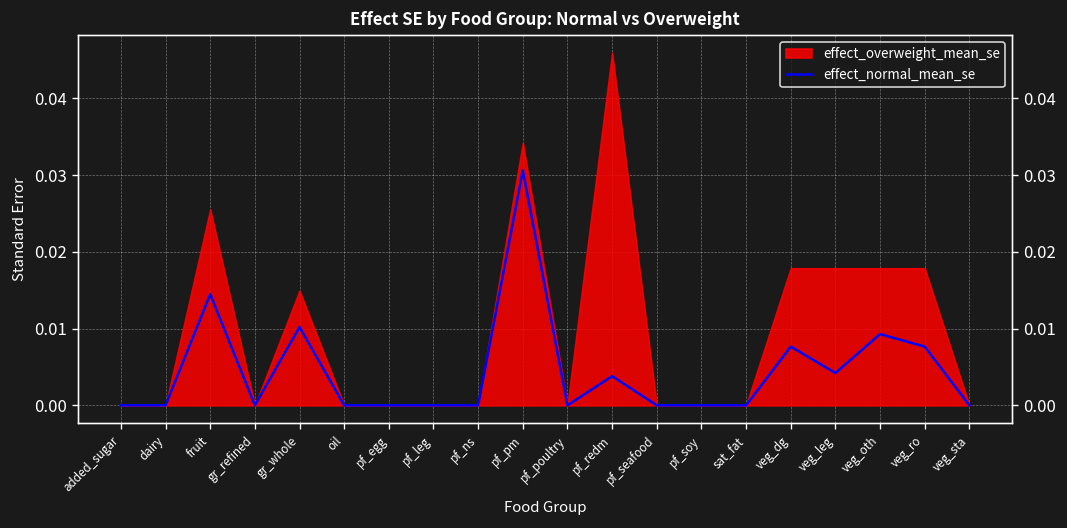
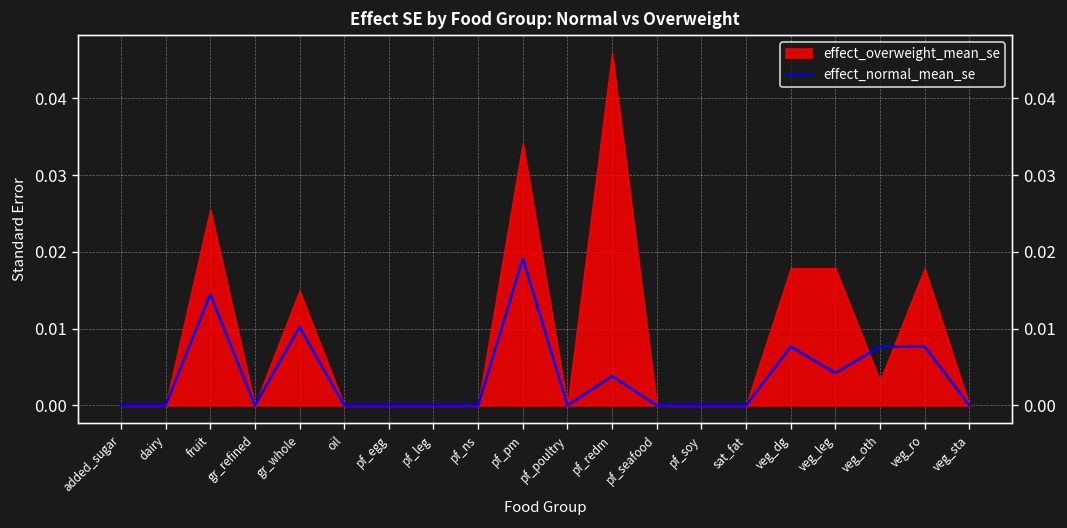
effect_normal_mean_se, pf_pm: 0.031 -> 0.019
effect_normal_mean_se, veg_oth: 0.009 -> 0.008
effect_overweight_mean_se, veg_oth: 0.018 -> 0.003
